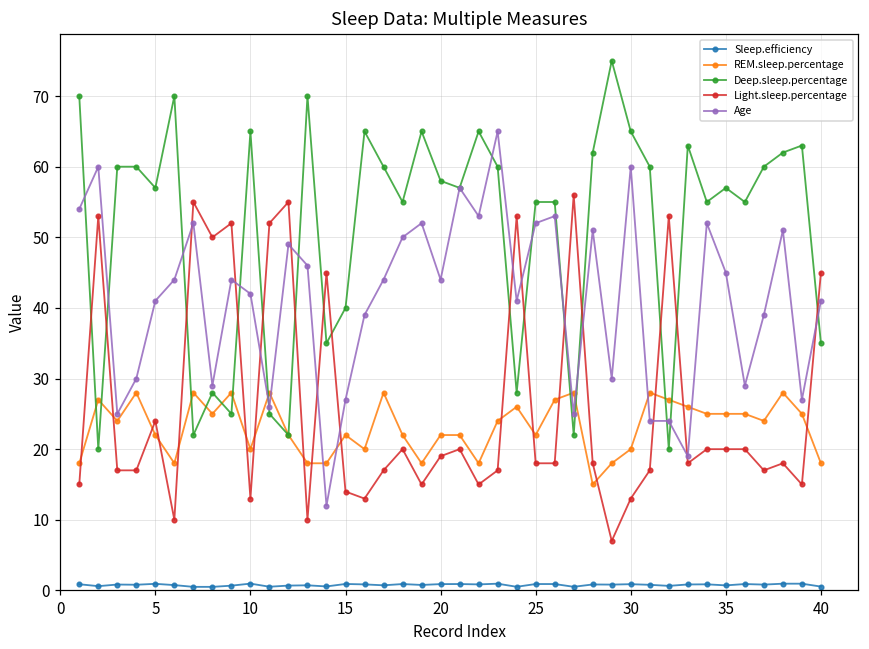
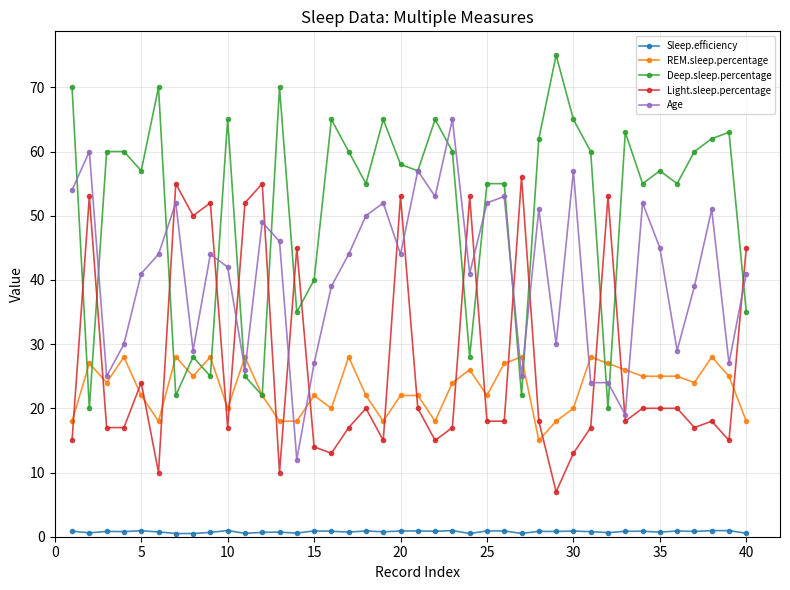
Light.sleep.percentage, 10: 13 -> 17
Light.sleep.percentage, 20: 19 -> 53
Age, 30: 60 -> 57
